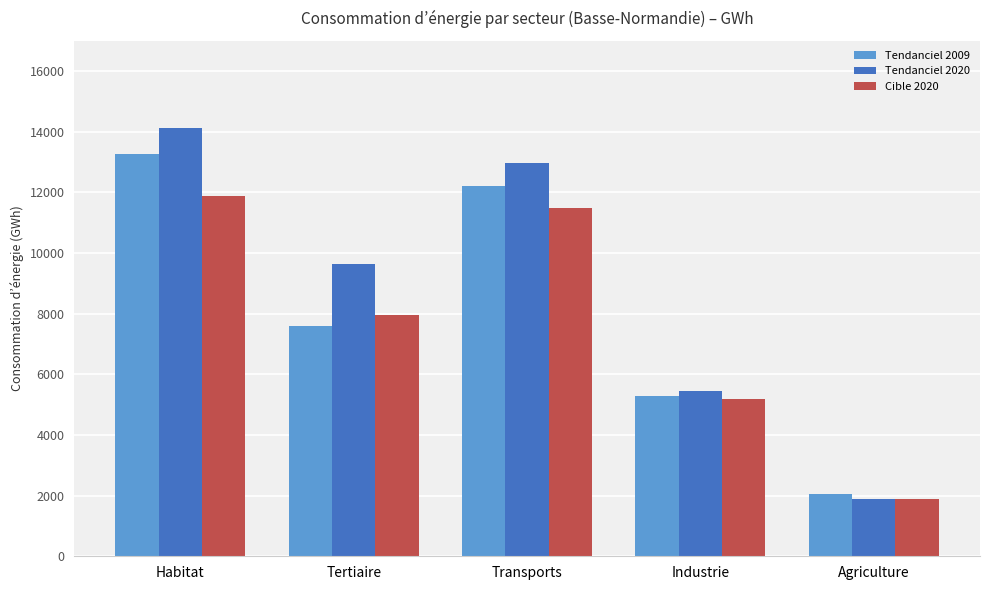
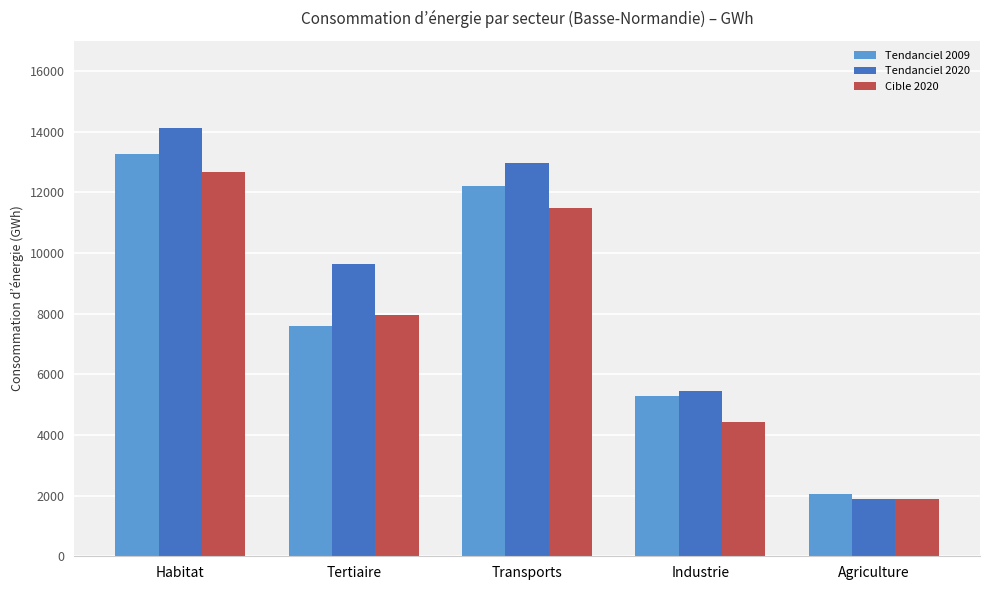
Cible 2020, Habitat: 11900 -> 12700
Cible 2020, Industrie: 5200 -> 4400
